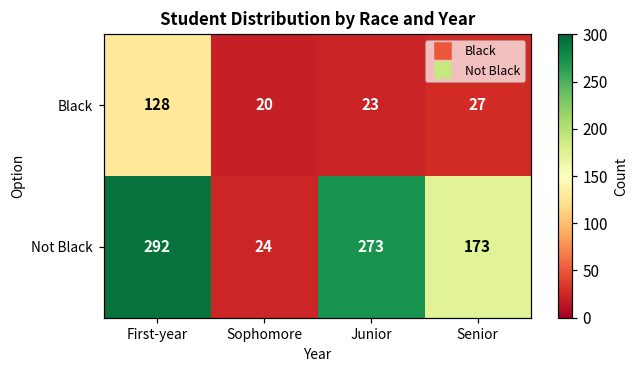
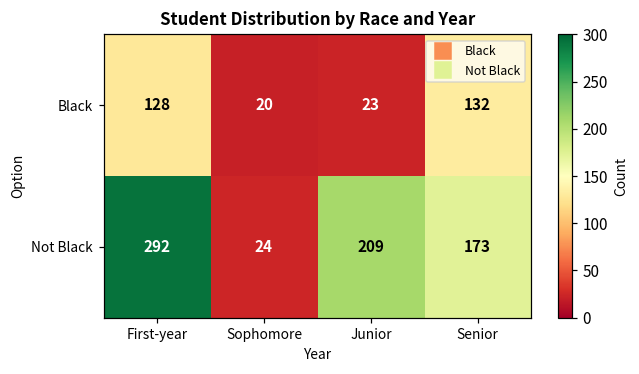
Black, Senior: 27 -> 132
Not Black, Junior: 273 -> 209
